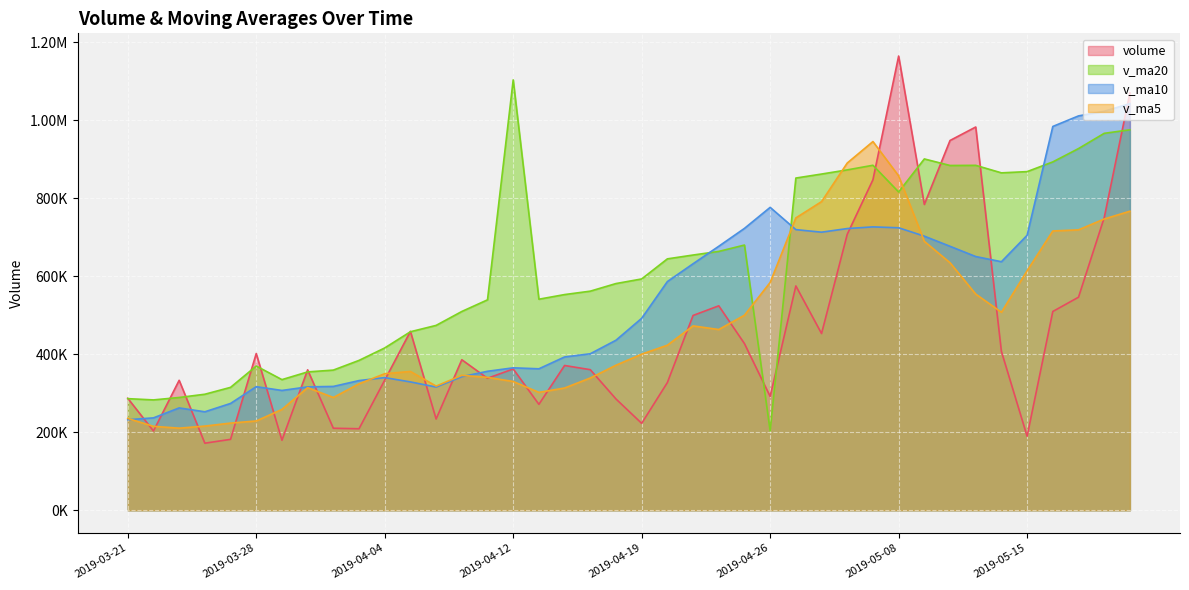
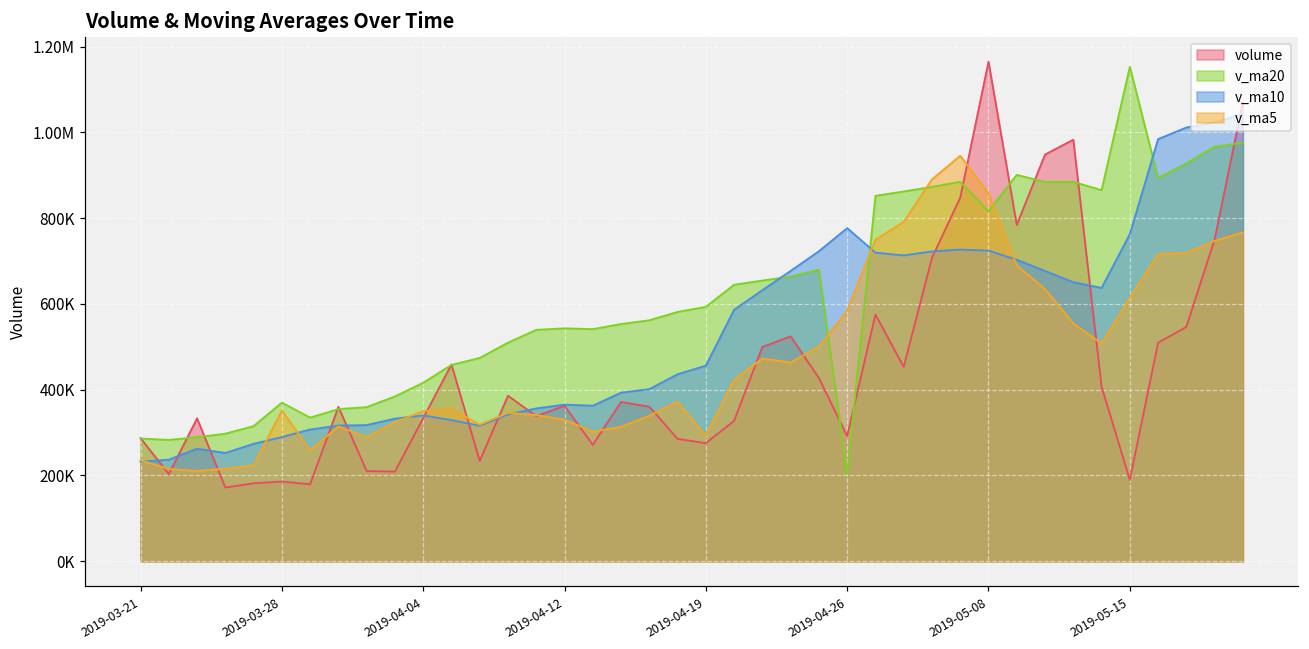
volume, 2019-03-28: 400000 -> 190000
v_ma10, 2019-03-28: 320000 -> 290000
v_ma5, 2019-03-28: 230000 -> 350000
v_ma20, 2019-04-12: 1100000 -> 540000
volume, 2019-04-19: 220000 -> 280000
v_ma10, 2019-04-19: 490000 -> 460000
v_ma5, 2019-04-19: 400000 -> 290000
v_ma20, 2019-05-15: 870000 -> 1150000
v_ma10, 2019-05-15: 710000 -> 760000
